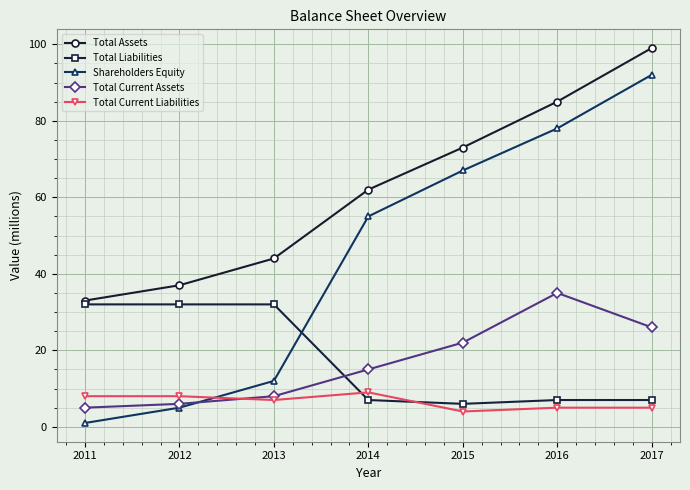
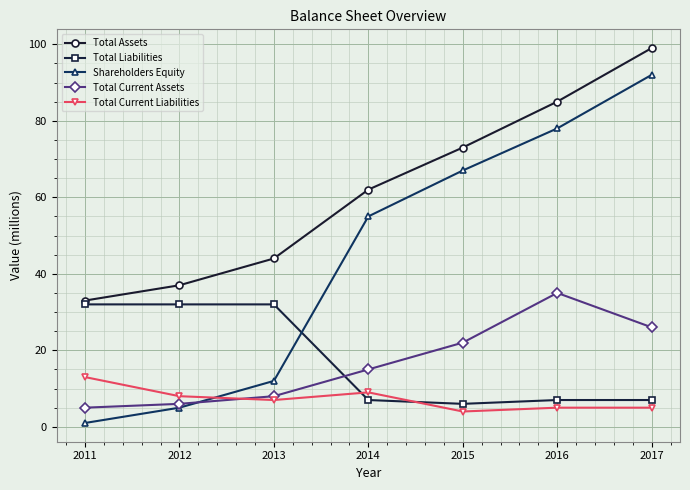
Total Current Liabilities, 2011: 8 -> 13
